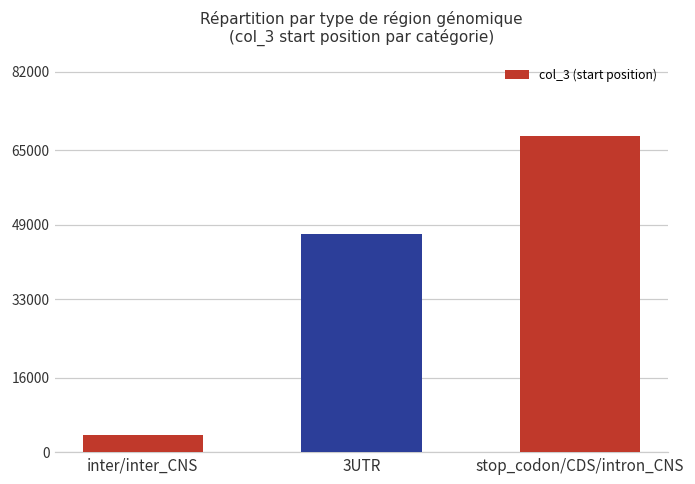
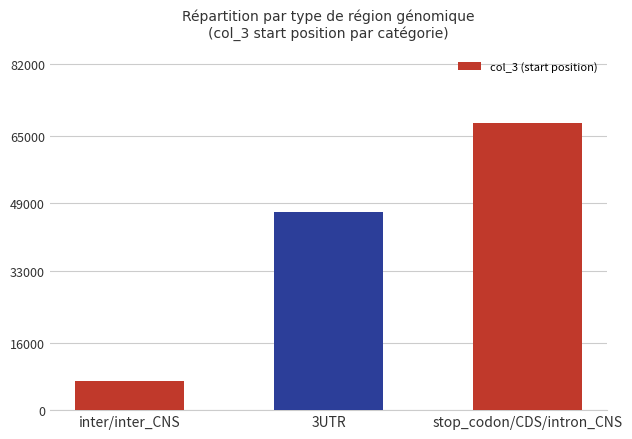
inter/inter_CNS: 4000 -> 7000
